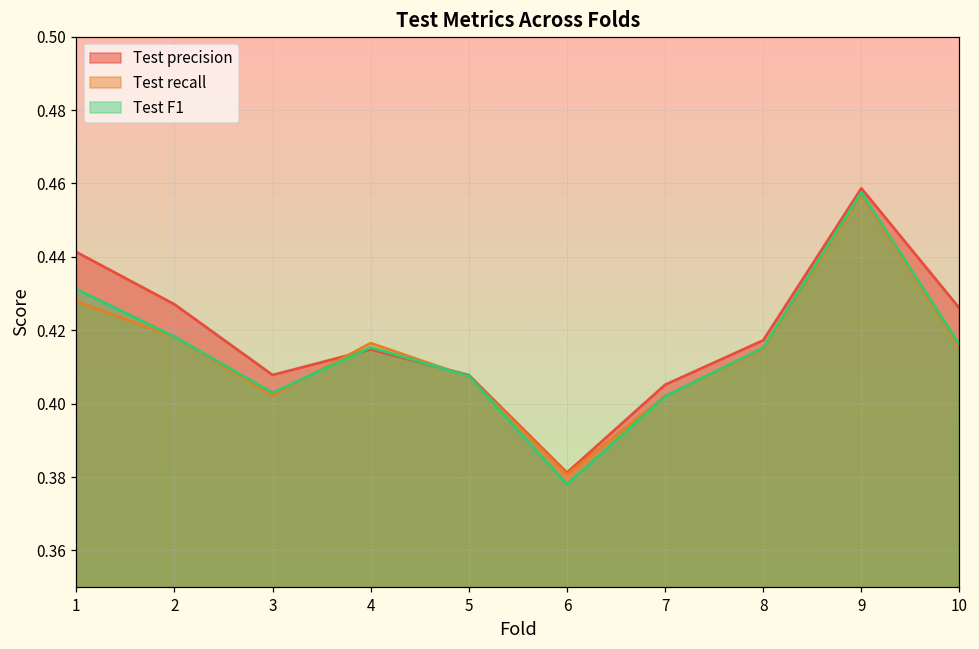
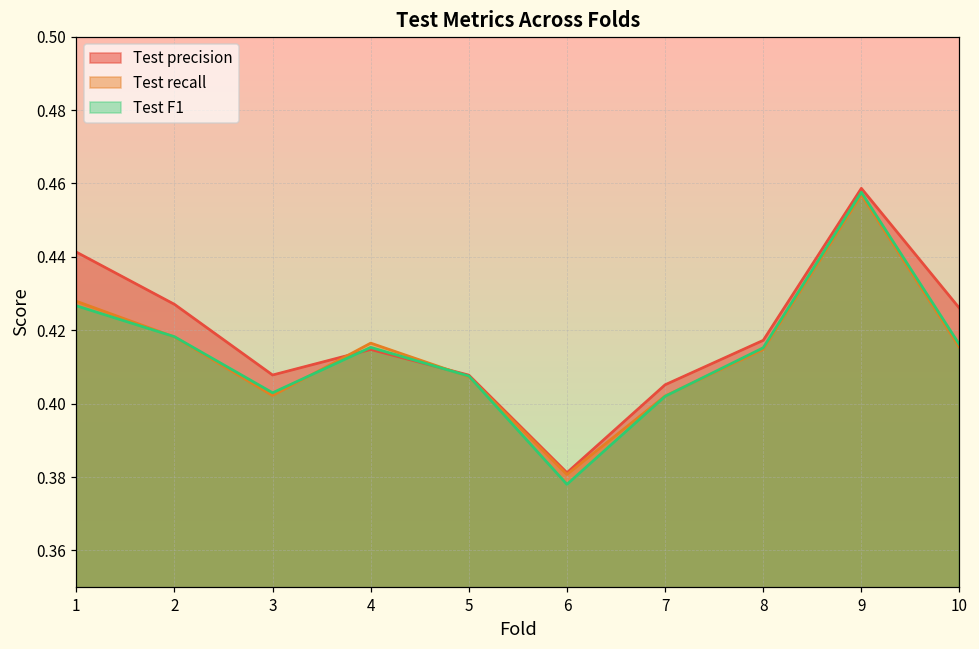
Test F1, 1: 0.431 -> 0.427
